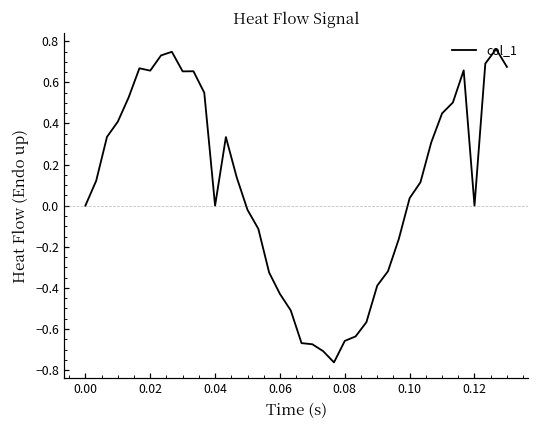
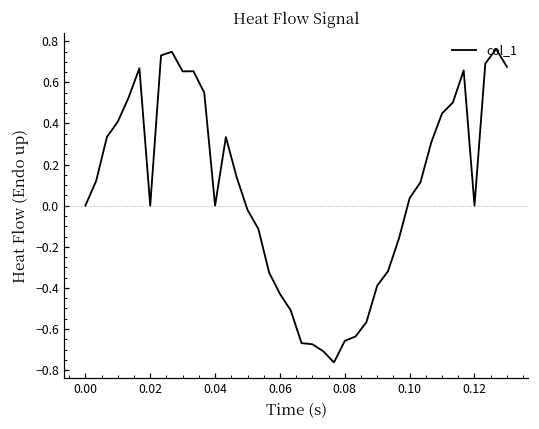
0.02: 0.66 -> 0.00
